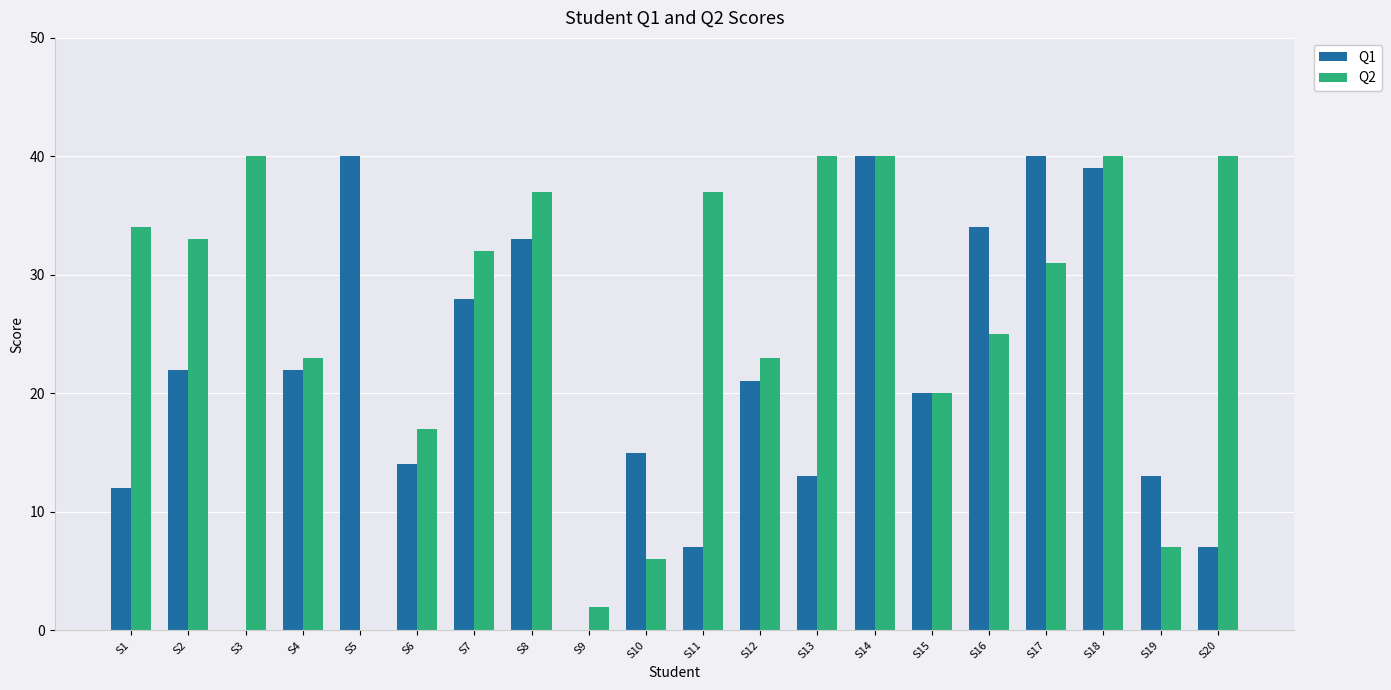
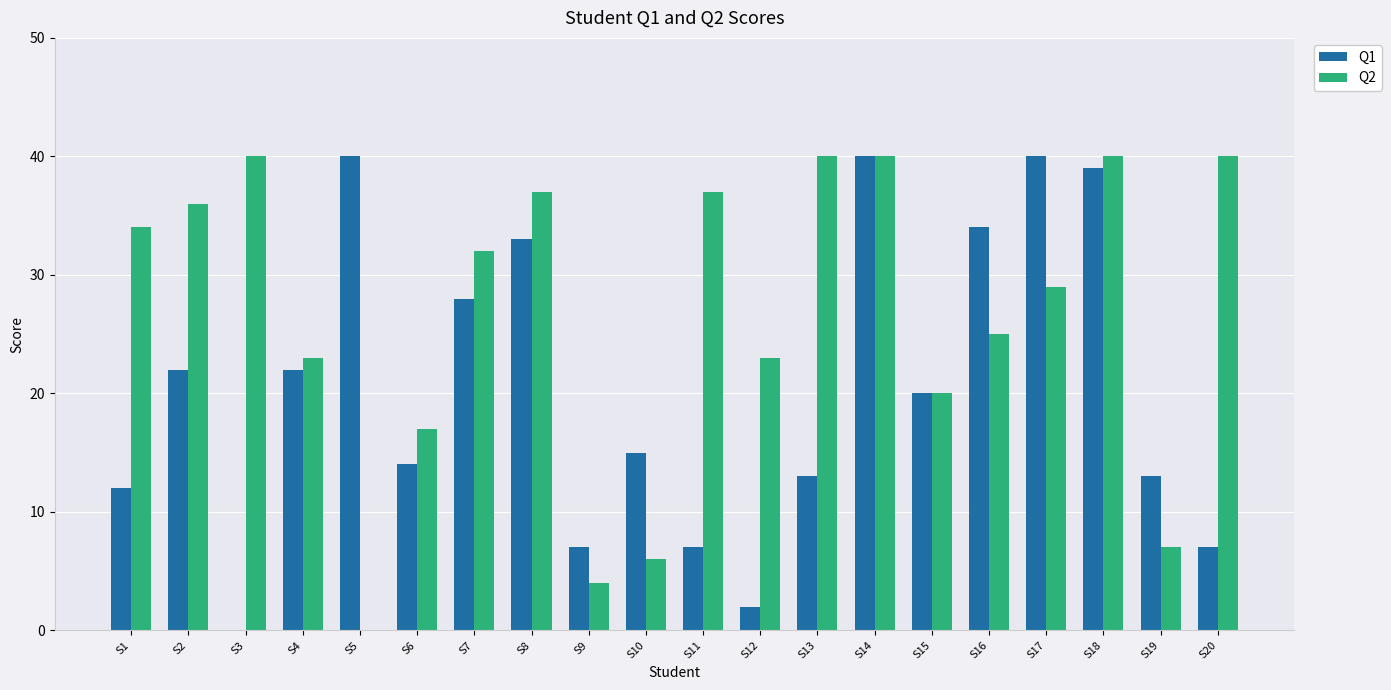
Q2, S2: 33 -> 36
Q1, S9: 0 -> 7
Q2, S9: 2 -> 4
Q1, S12: 21 -> 2
Q2, S17: 31 -> 29
